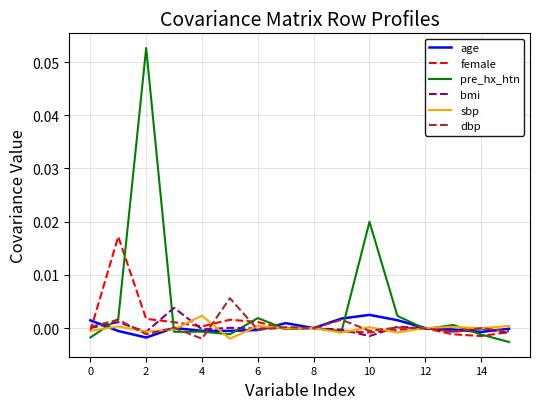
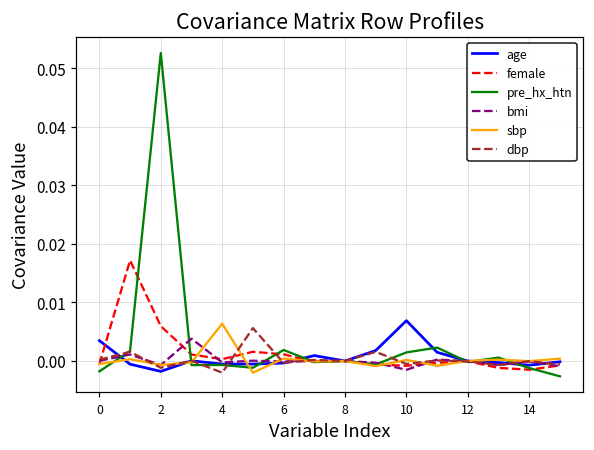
age, 0: 0.001 -> 0.003
female, 2: 0.002 -> 0.006
sbp, 4: 0.002 -> 0.006
age, 10: 0.002 -> 0.007
pre_hx_htn, 10: 0.020 -> 0.001
